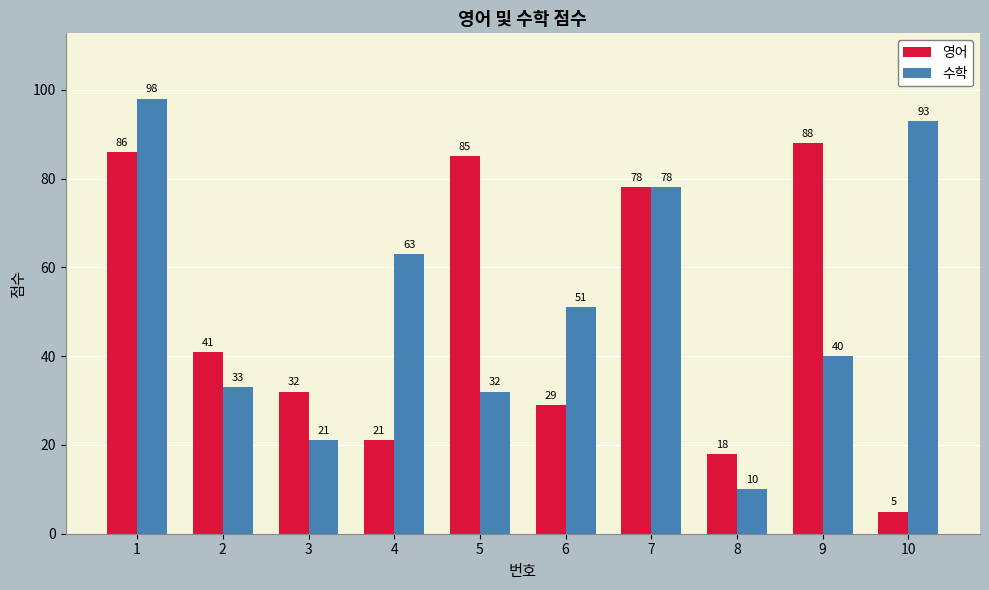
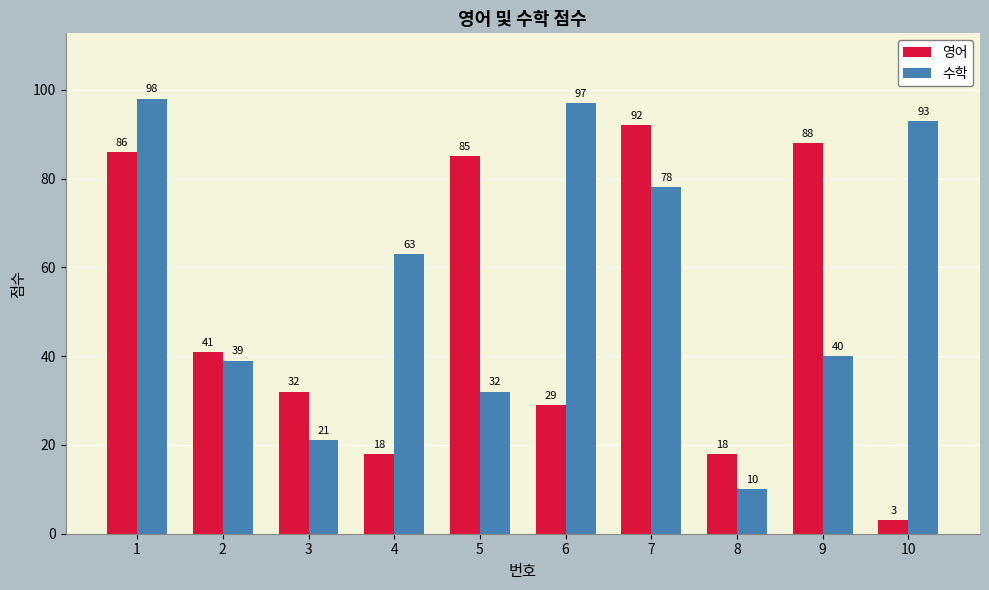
수학, 2: 33 -> 39
영어, 4: 21 -> 18
수학, 6: 51 -> 97
영어, 7: 78 -> 92
영어, 10: 5 -> 3
